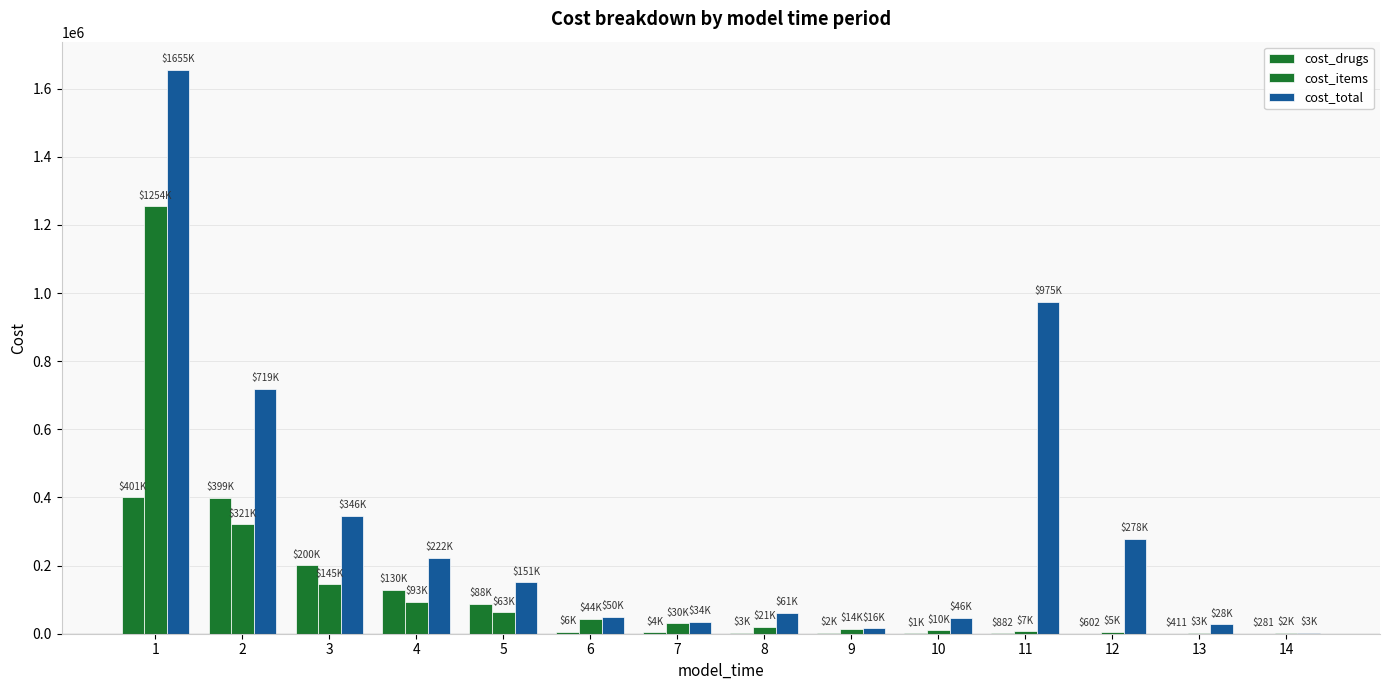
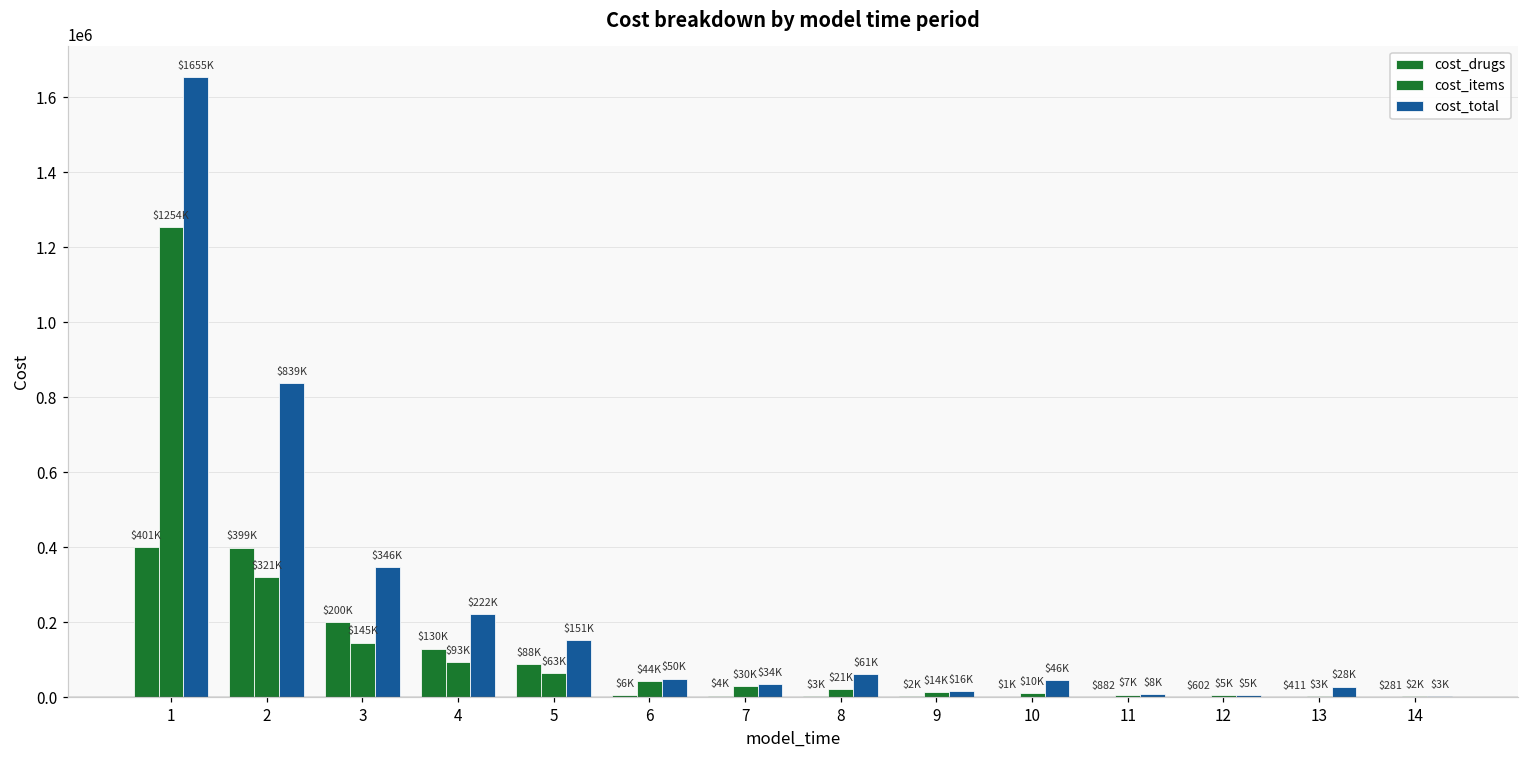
cost_total, 2: $719K -> $839K
cost_total, 11: $975K -> $8K
cost_total, 12: $278K -> $5K
